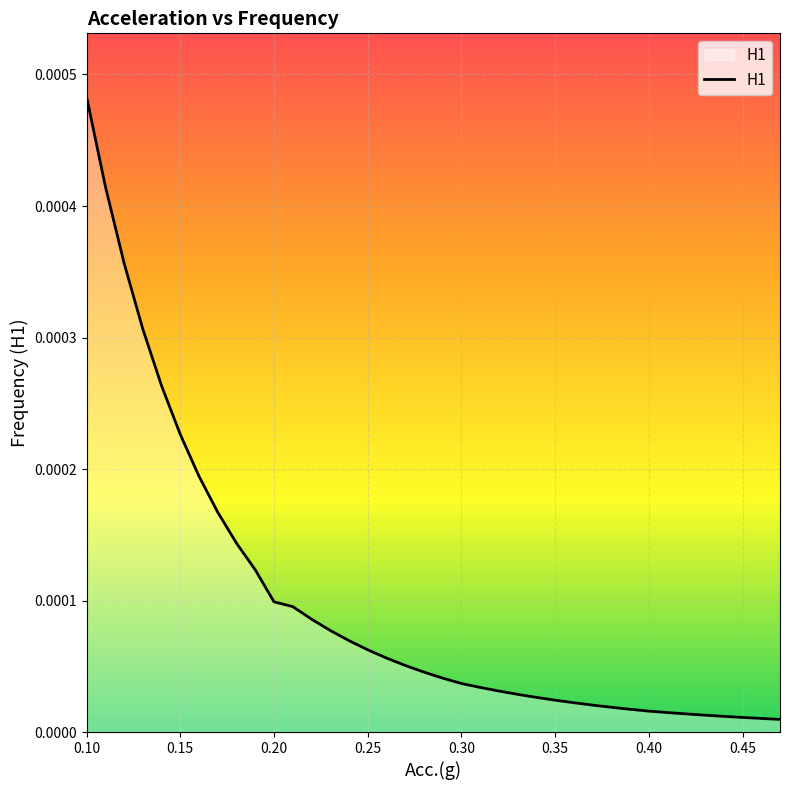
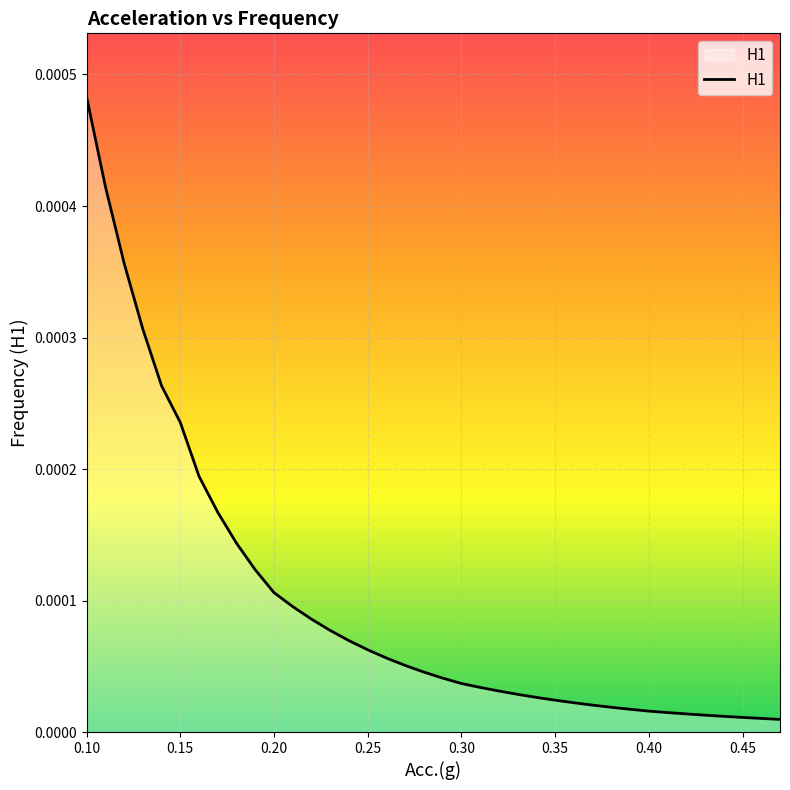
0.15: 0.000226 -> 0.000235
0.20: 0.000099 -> 0.000106
